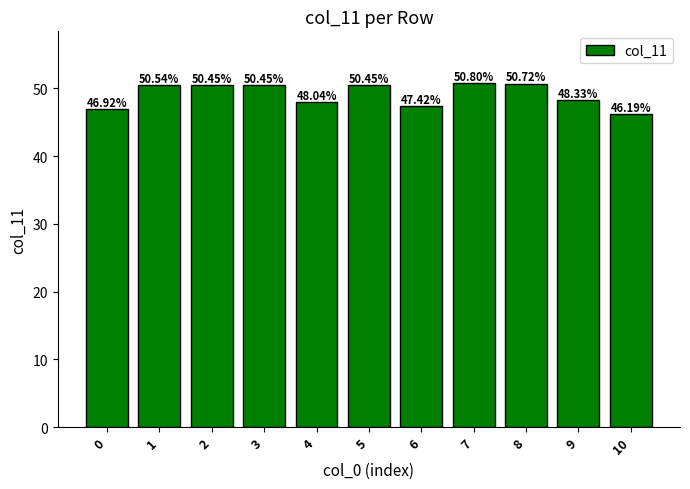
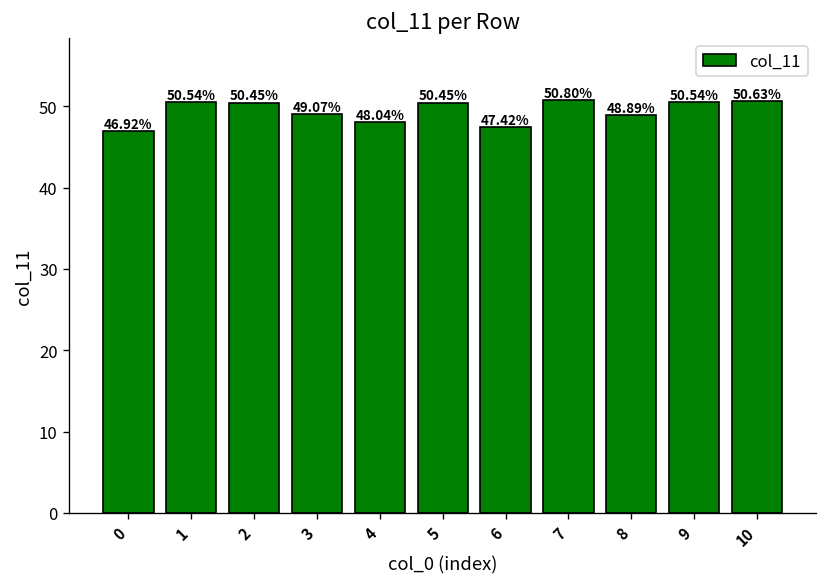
3: 50.45% -> 49.07%
8: 50.72% -> 48.89%
9: 48.33% -> 50.54%
10: 46.19% -> 50.63%
